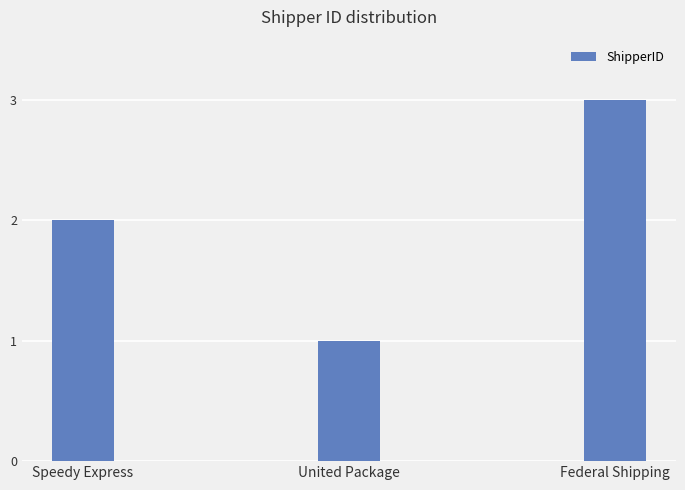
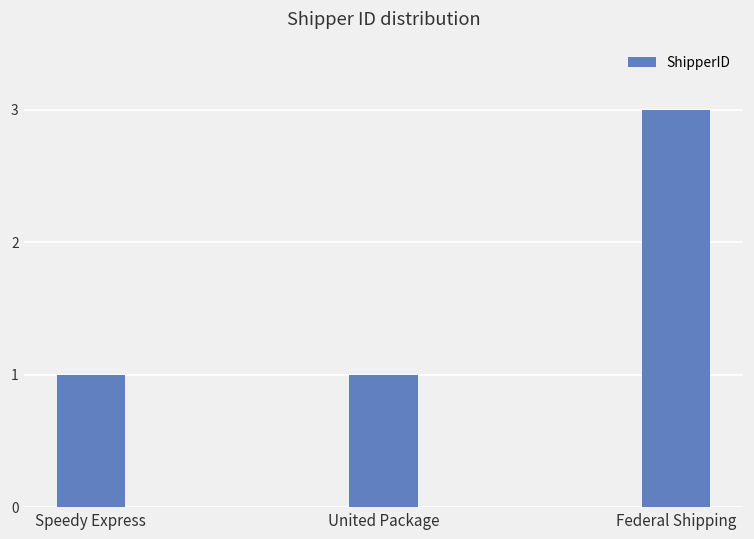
Speedy Express: 2 -> 1
